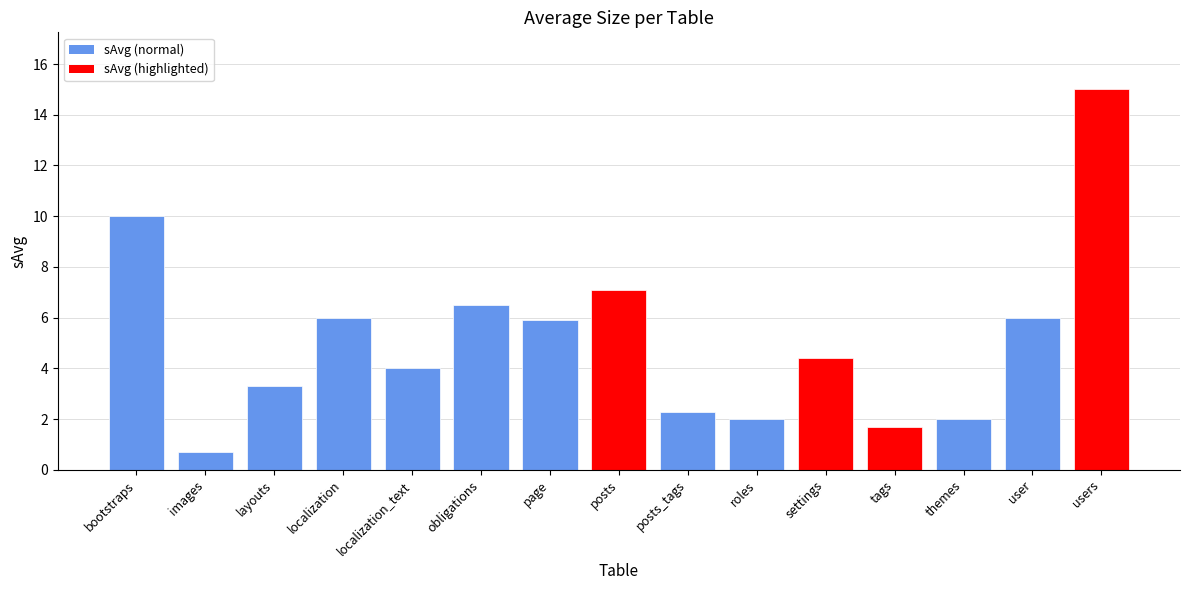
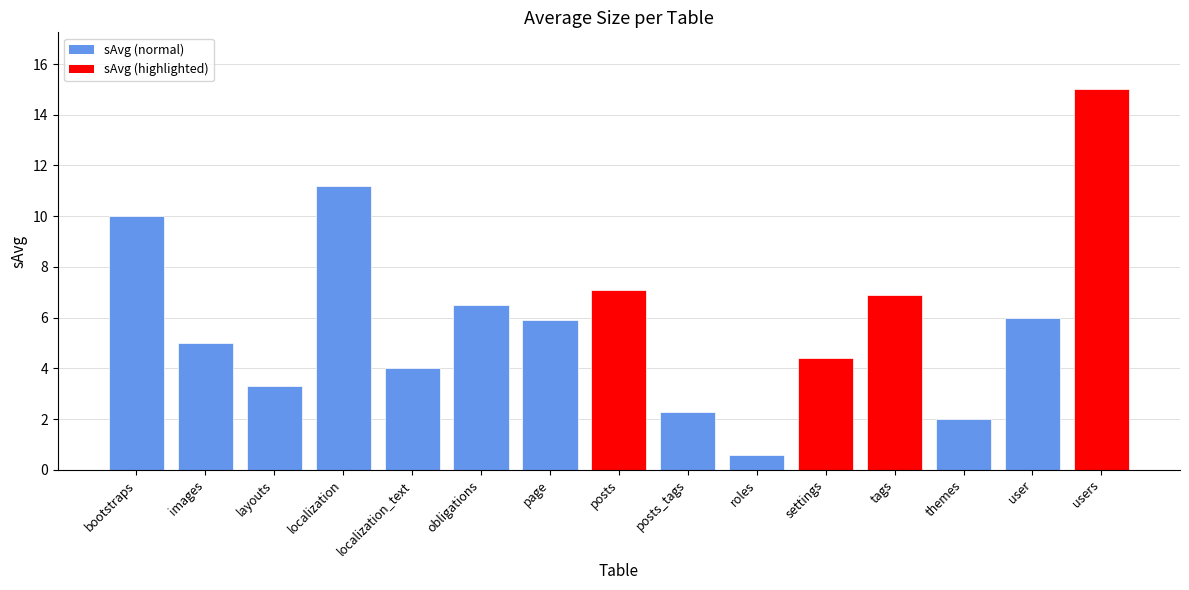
images: 0.7 -> 5.0
localization: 6.0 -> 11.2
roles: 2.0 -> 0.6
tags: 1.7 -> 6.9
